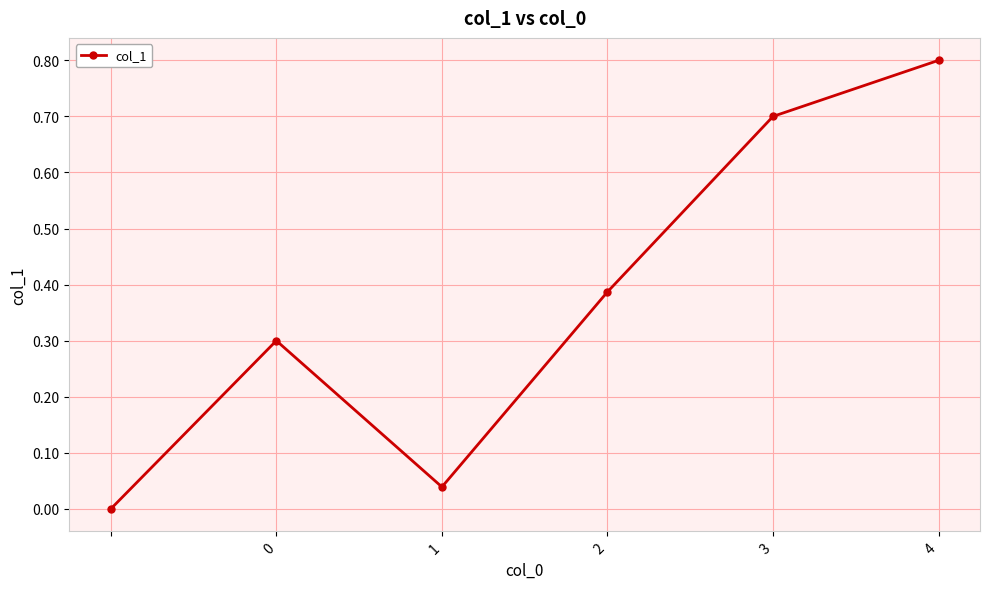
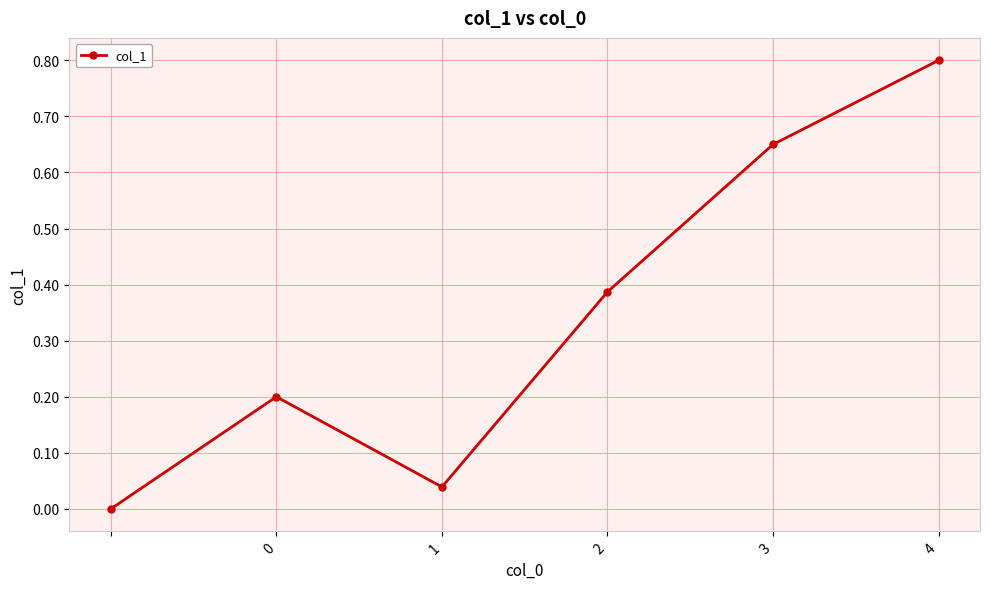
0: 0.3 -> 0.2
3: 0.70 -> 0.65
